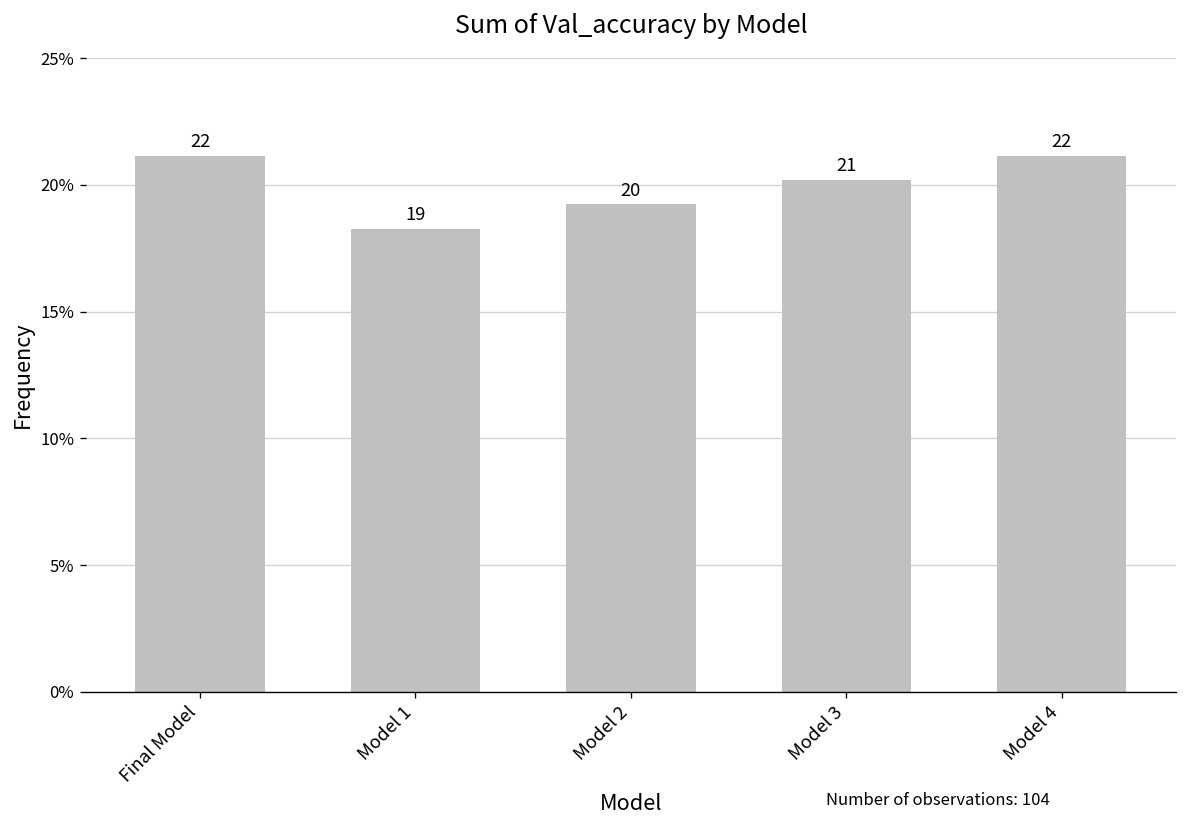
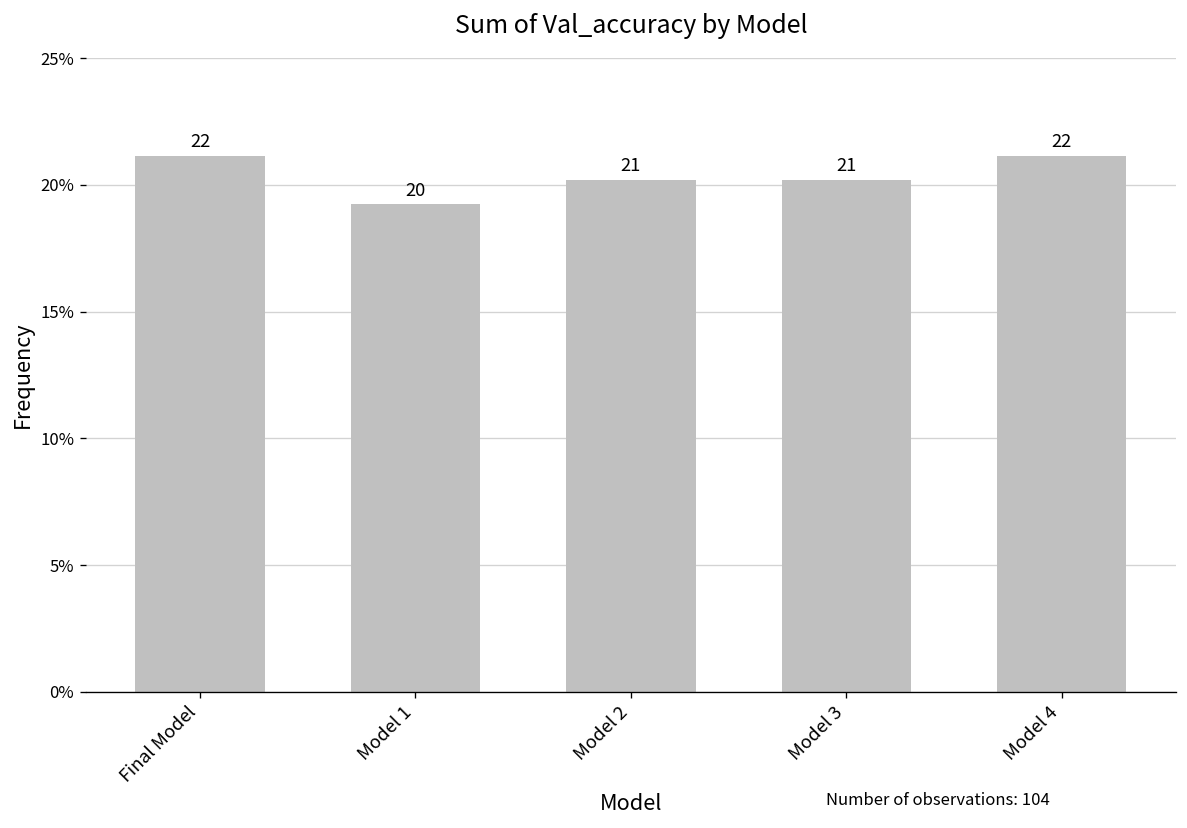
Model 1: 19 -> 20
Model 2: 20 -> 21
